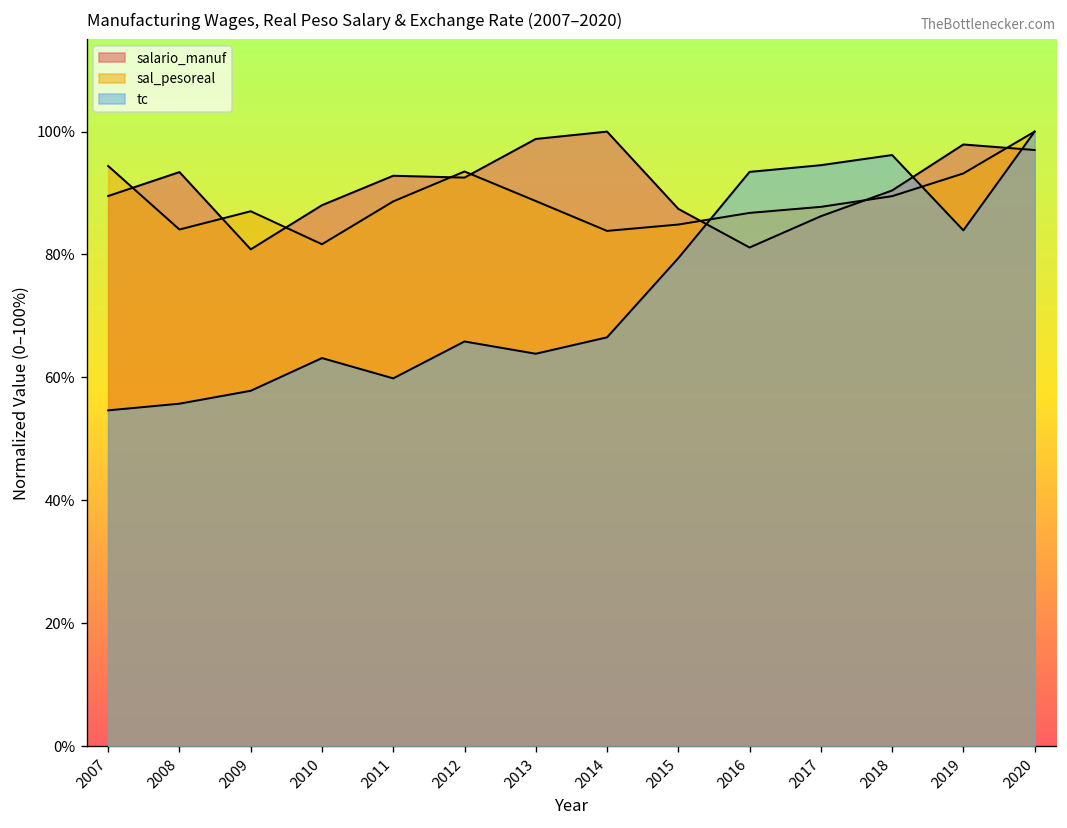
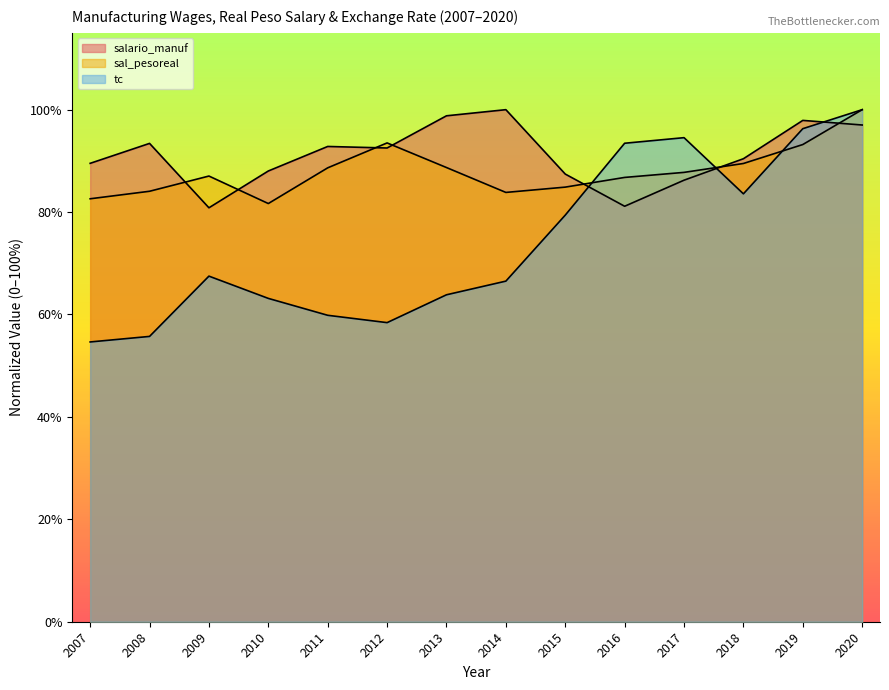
sal_pesoreal, 2007: 94% -> 83%
tc, 2009: 58% -> 67%
tc, 2012: 66% -> 58%
tc, 2018: 96% -> 84%
tc, 2019: 84% -> 96%
